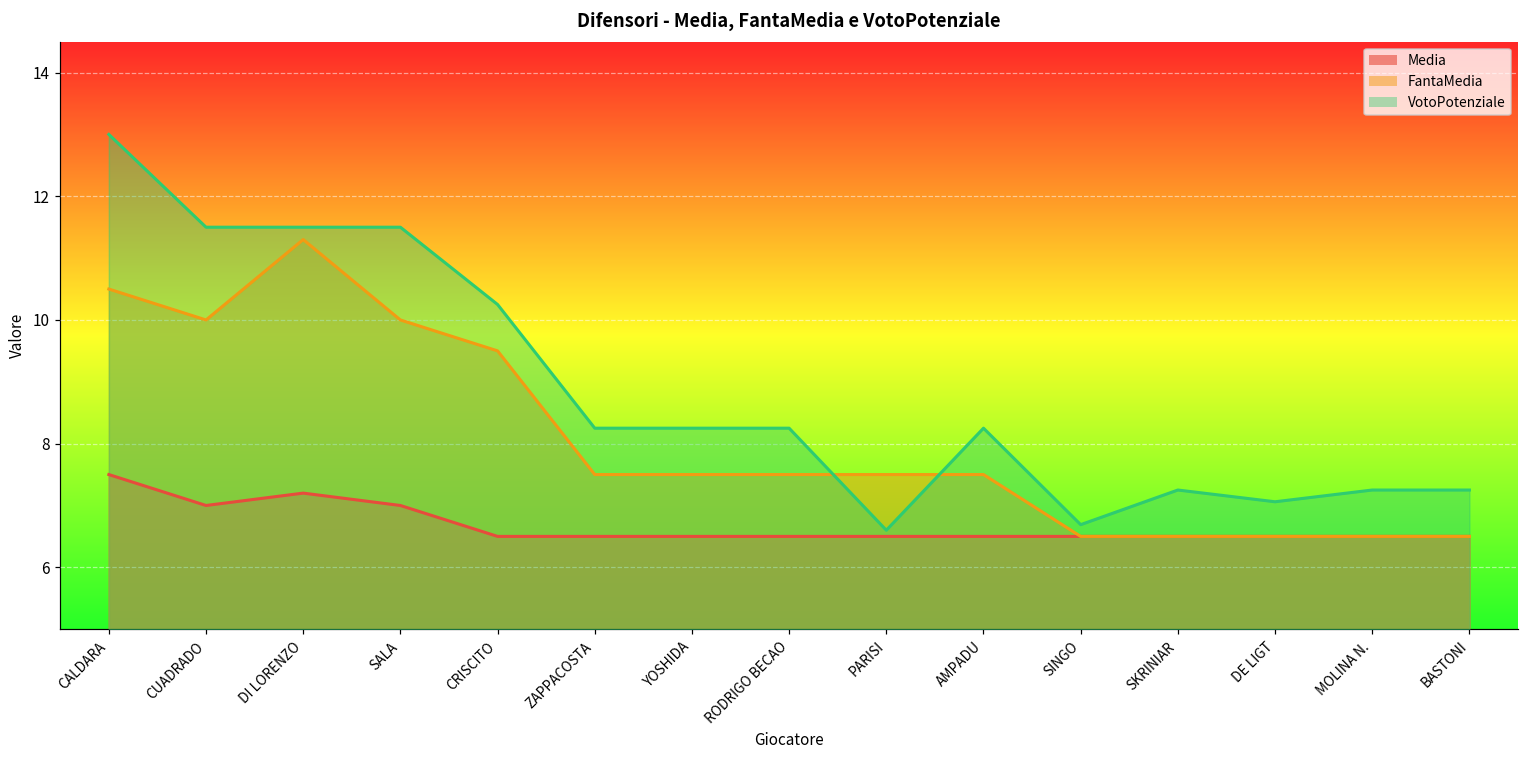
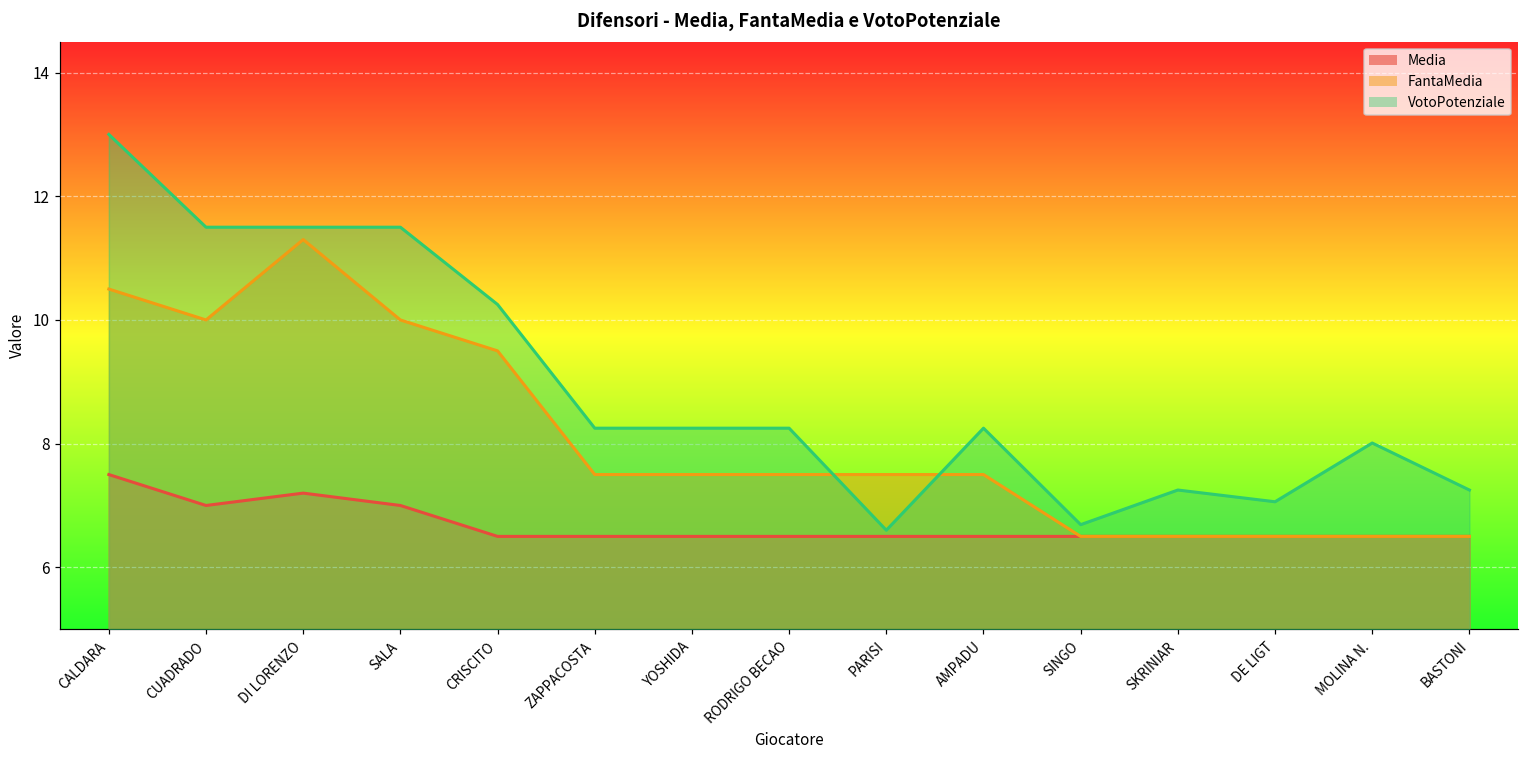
VotoPotenziale, MOLINA N.: 7.3 -> 8.0
